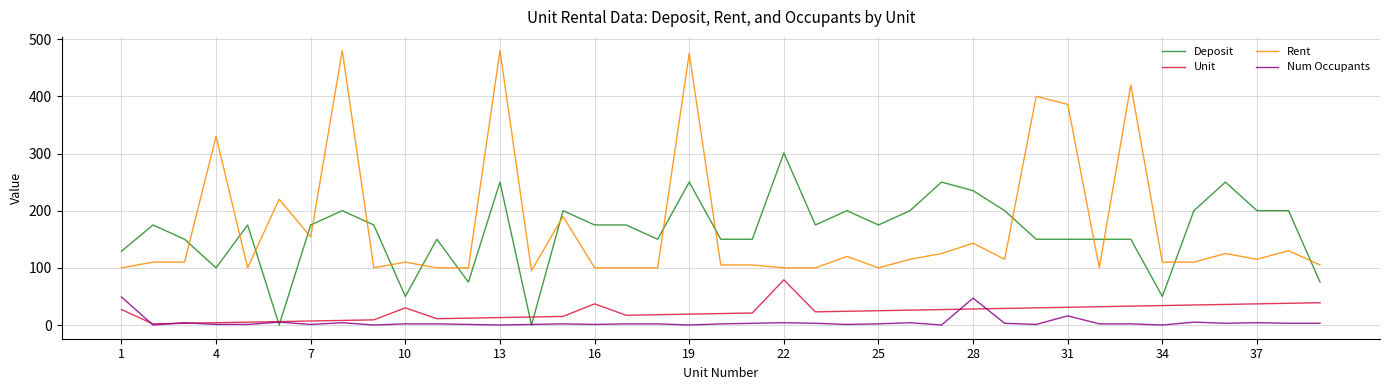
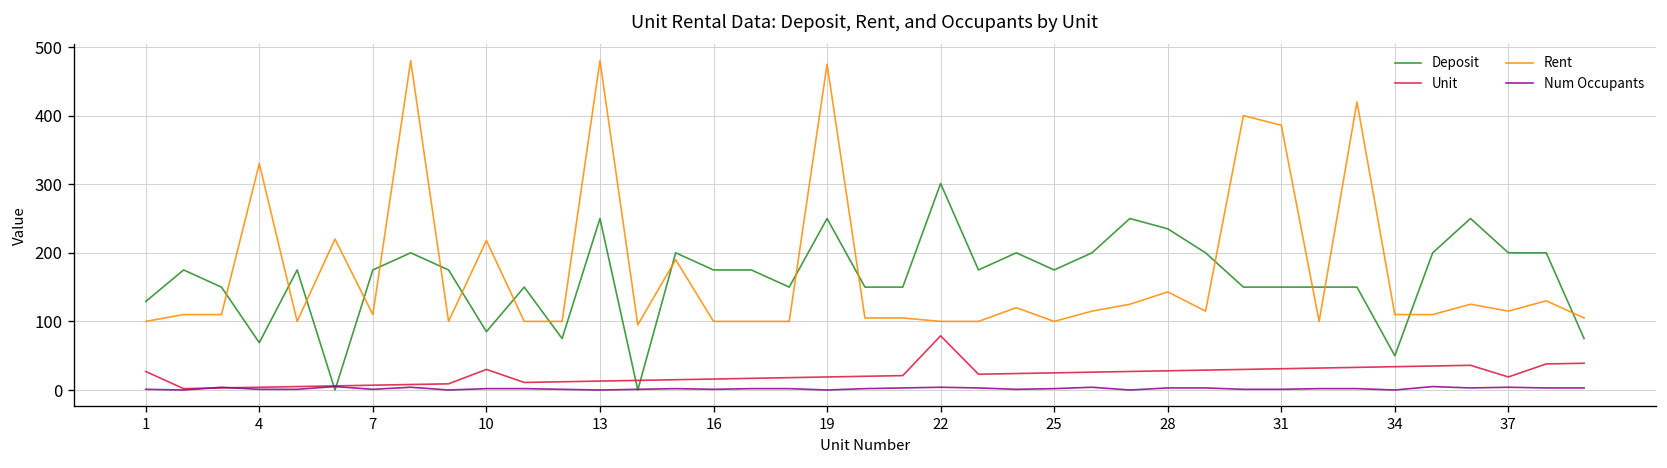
Num Occupants, 1: 50 -> 0
Deposit, 4: 100 -> 70
Rent, 7: 150 -> 110
Deposit, 10: 50 -> 90
Rent, 10: 110 -> 220
Unit, 16: 40 -> 20
Num Occupants, 28: 50 -> 0
Num Occupants, 31: 20 -> 0
Unit, 37: 40 -> 20
